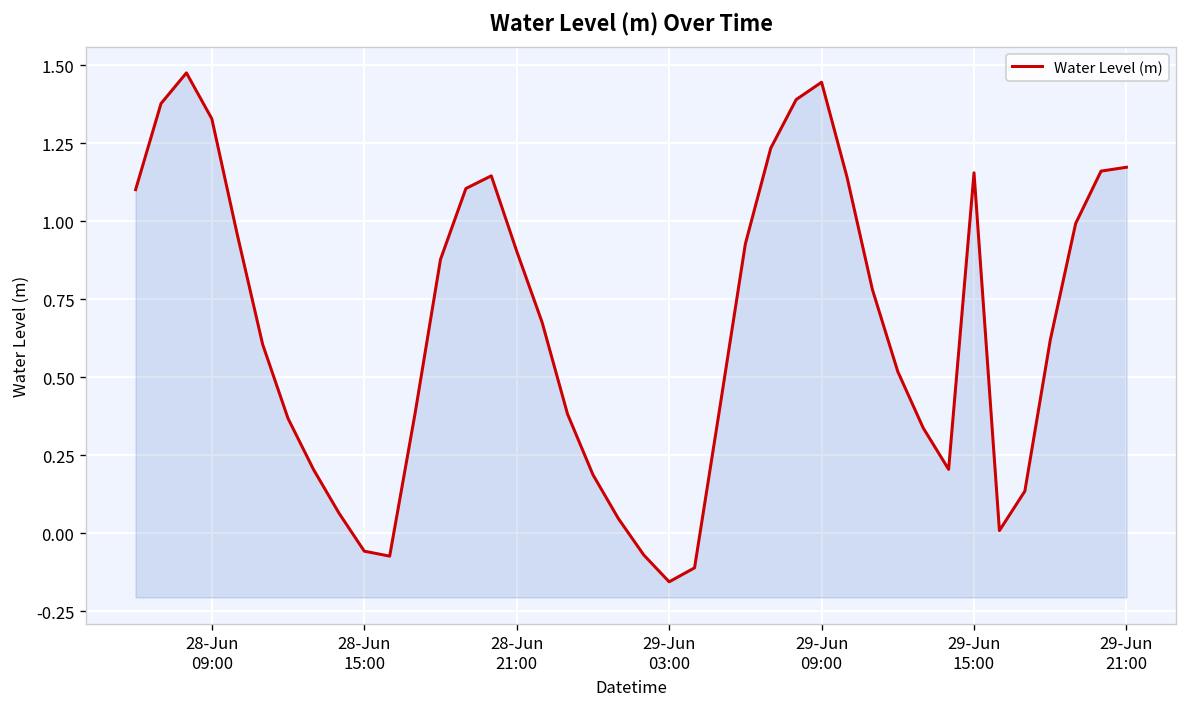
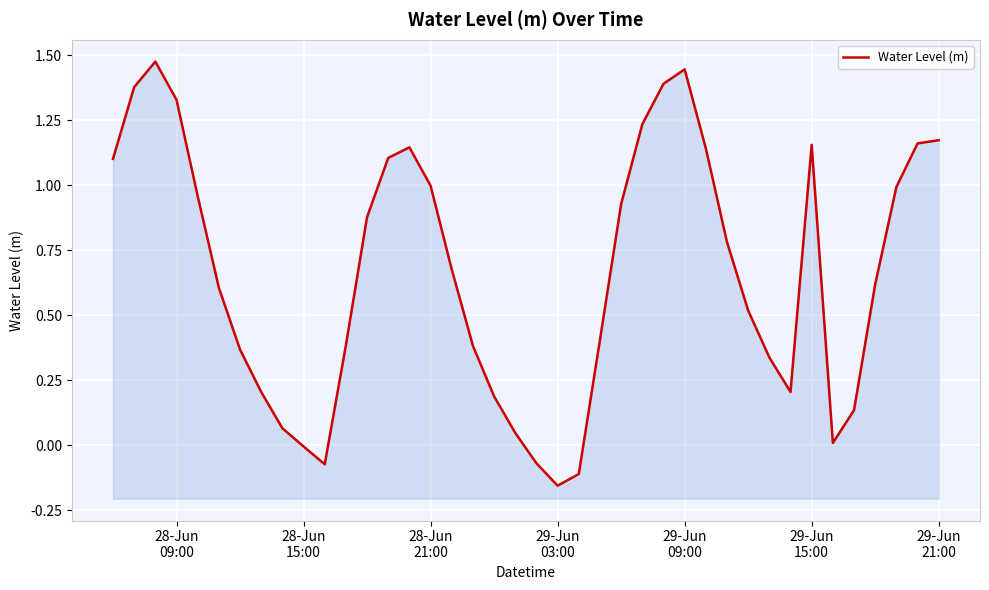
28-Jun 15:00: -0.06 -> -0.01
28-Jun 21:00: 0.90 -> 1.00
